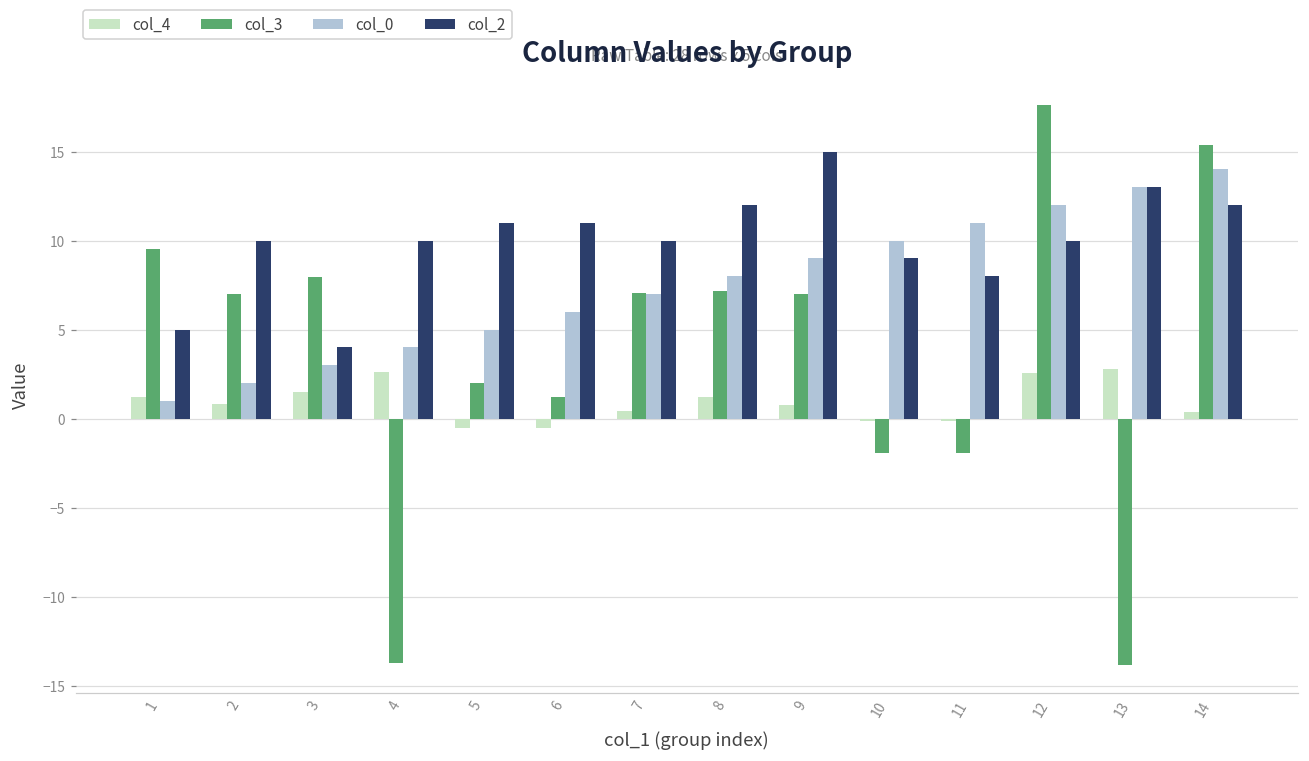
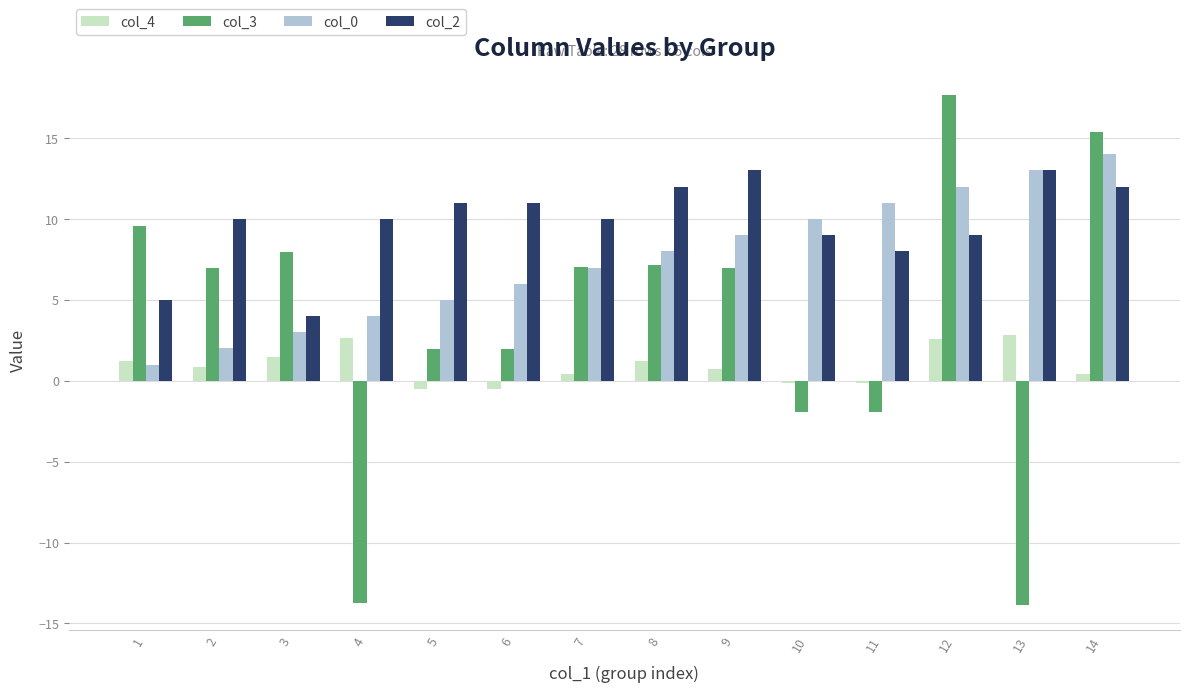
col_3, 6: 1.2 -> 2.0
col_2, 9: 15 -> 13
col_2, 12: 10 -> 9
